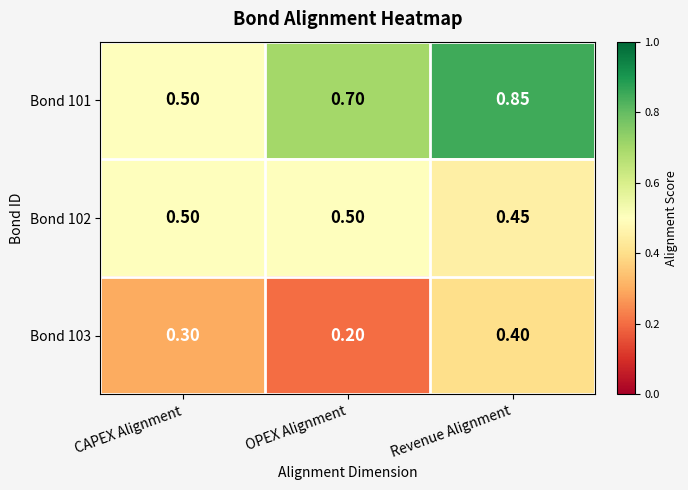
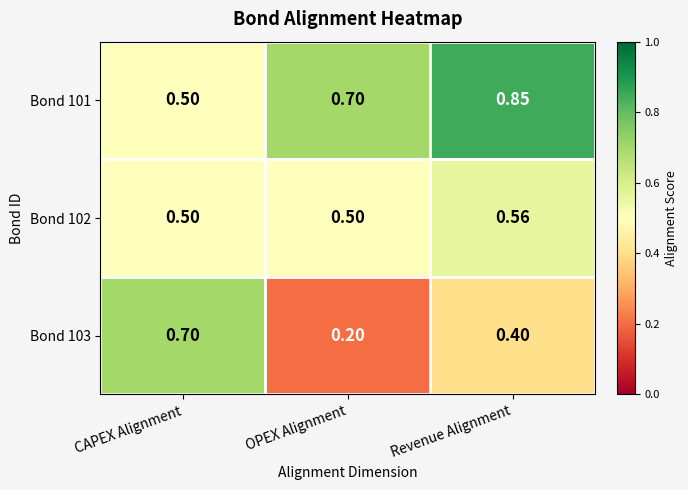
Bond 102, Revenue Alignment: 0.45 -> 0.56
Bond 103, CAPEX Alignment: 0.30 -> 0.70
